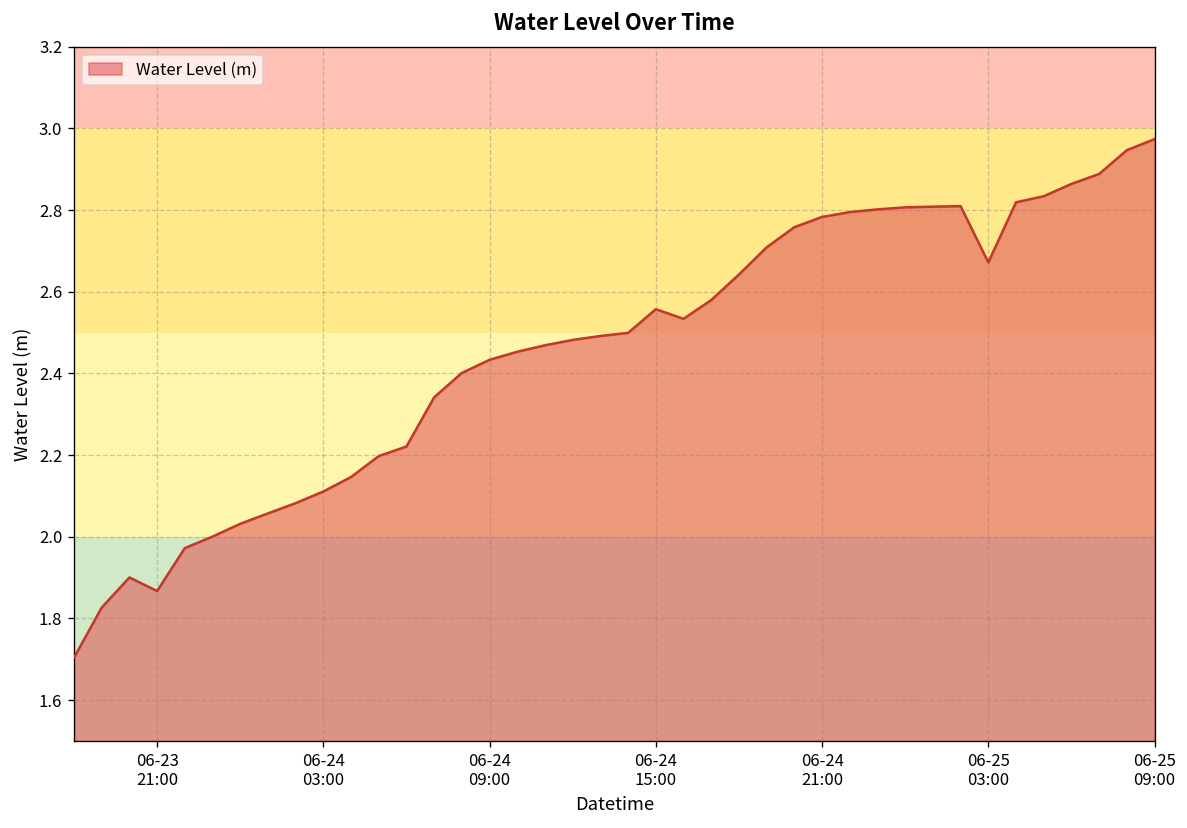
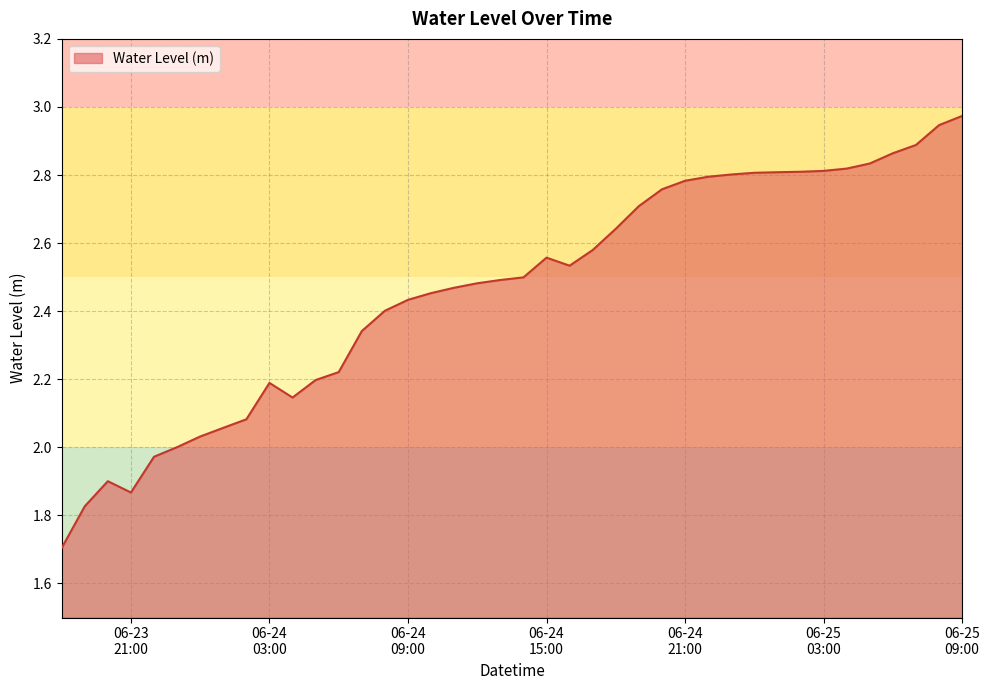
06-24 03:00: 2.11 -> 2.19
06-25 03:00: 2.67 -> 2.81
